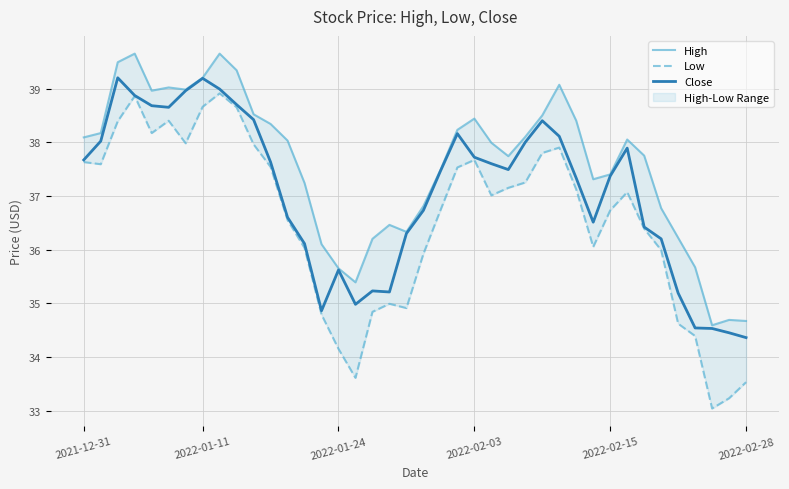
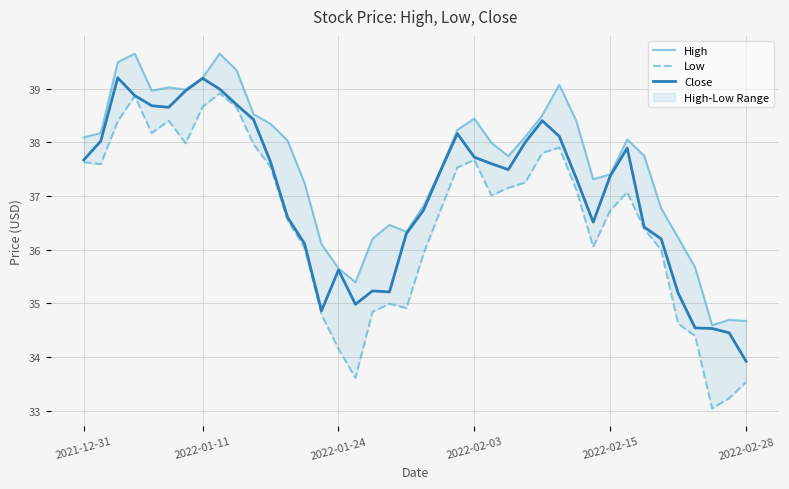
Close, 2022-02-28: 34.4 -> 33.9
